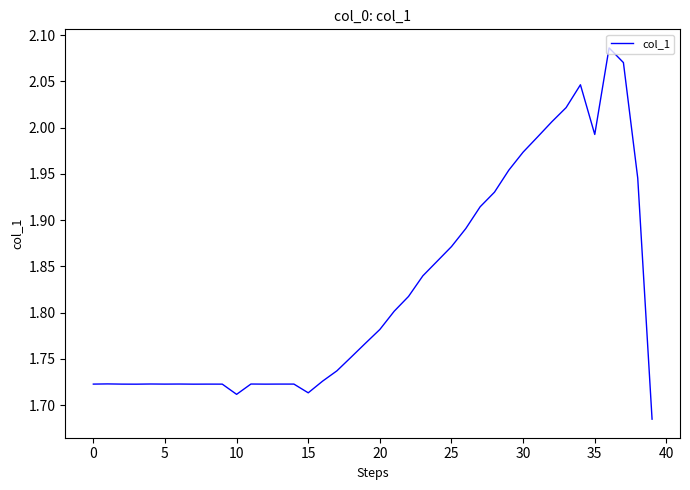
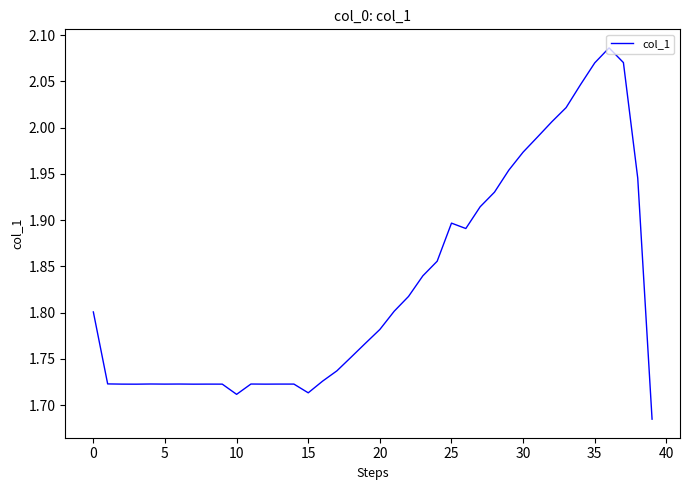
0: 1.72 -> 1.80
25: 1.87 -> 1.90
35: 1.99 -> 2.07
